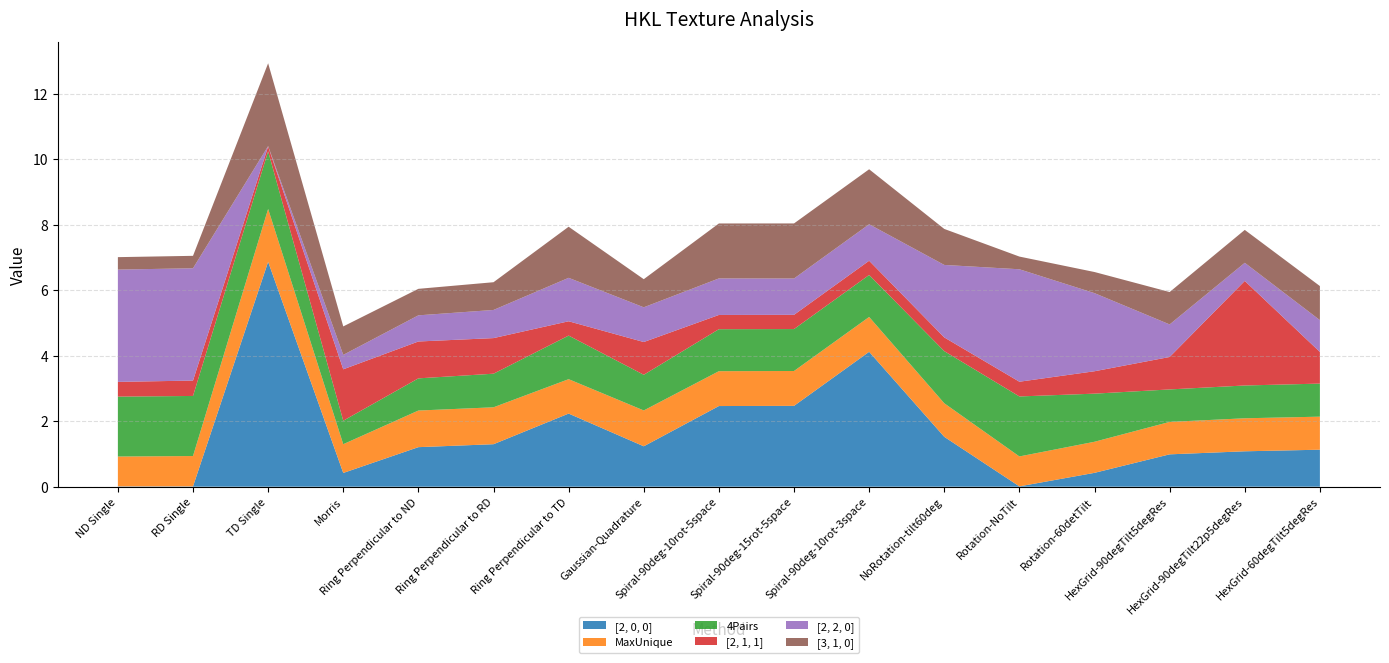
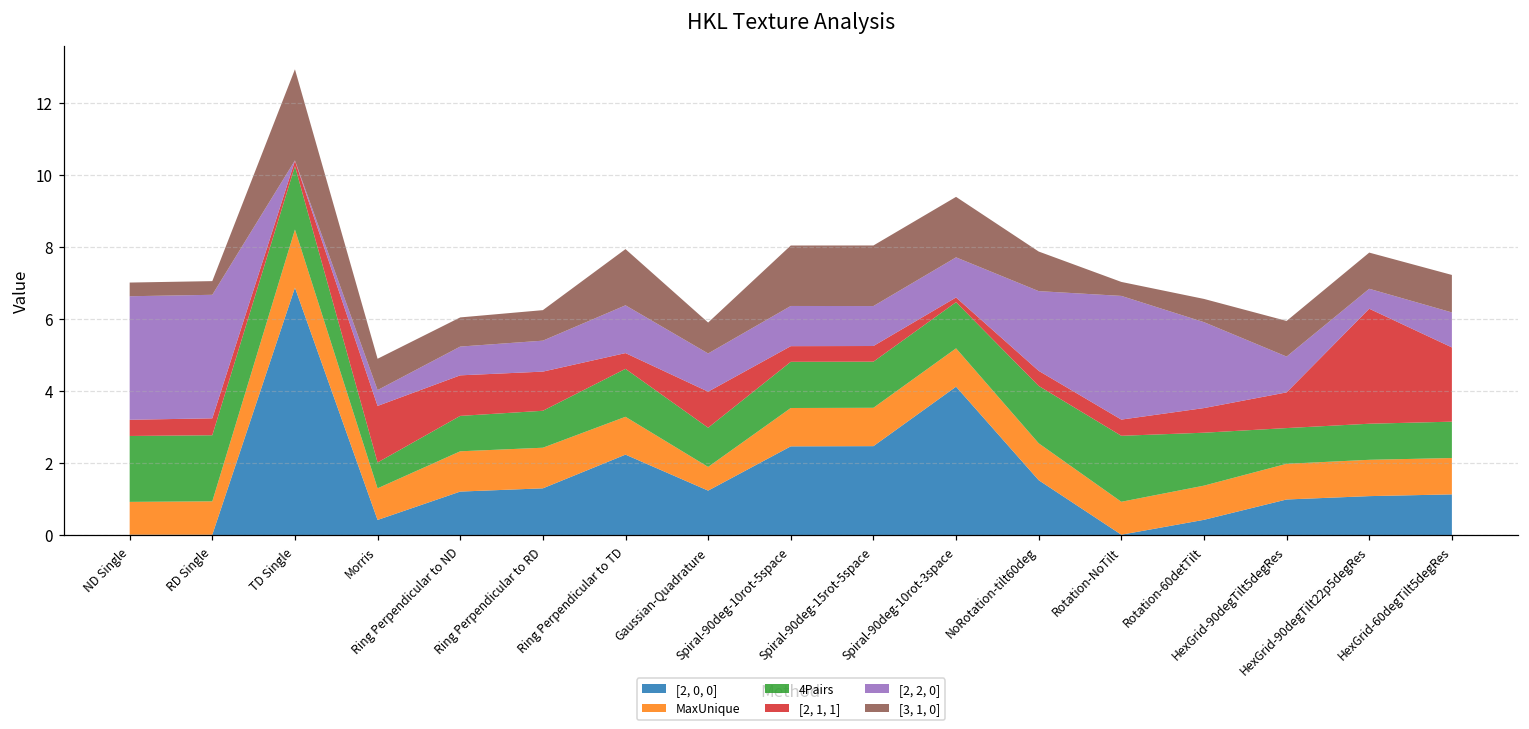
MaxUnique, Gaussian-Quadrature: 1.1 -> 0.7
[2, 1, 1], Spiral-90deg-10rot-3space: 0.4 -> 0.1
[2, 1, 1], HexGrid-60degTilt5degRes: 1.0 -> 2.1
